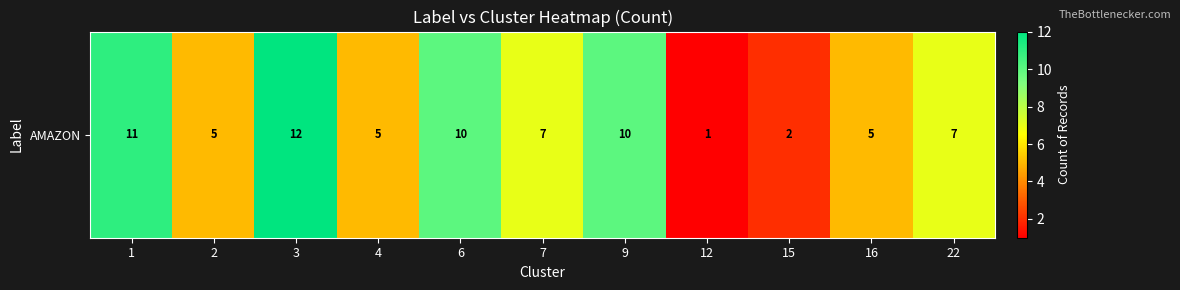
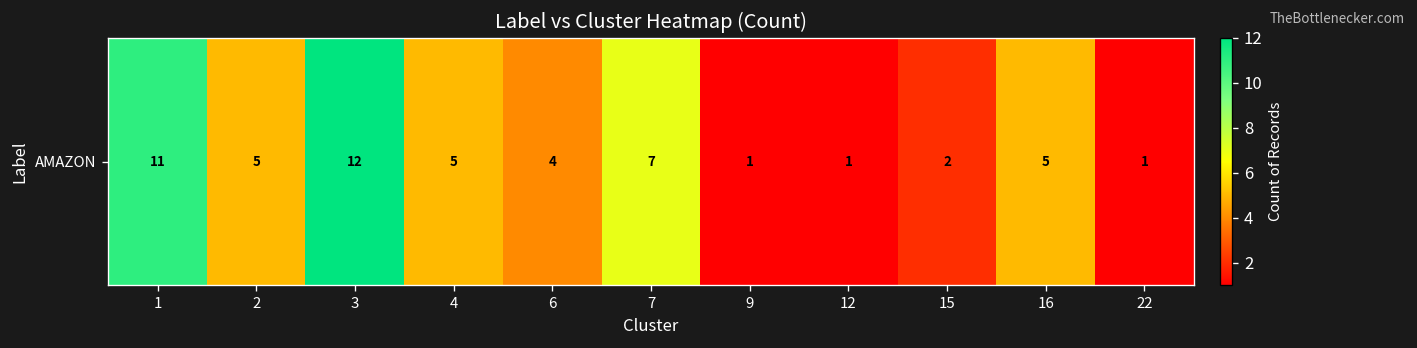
AMAZON, 6: 10 -> 4
AMAZON, 9: 10 -> 1
AMAZON, 22: 7 -> 1
